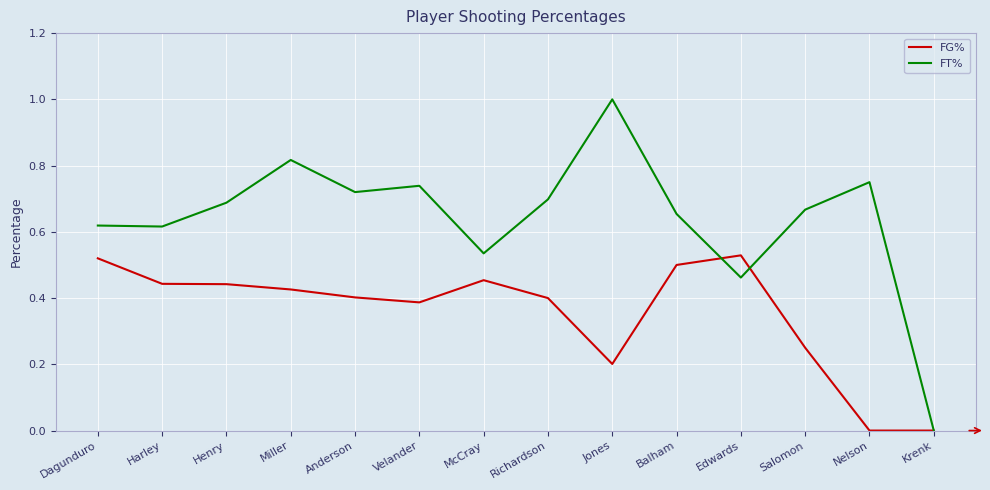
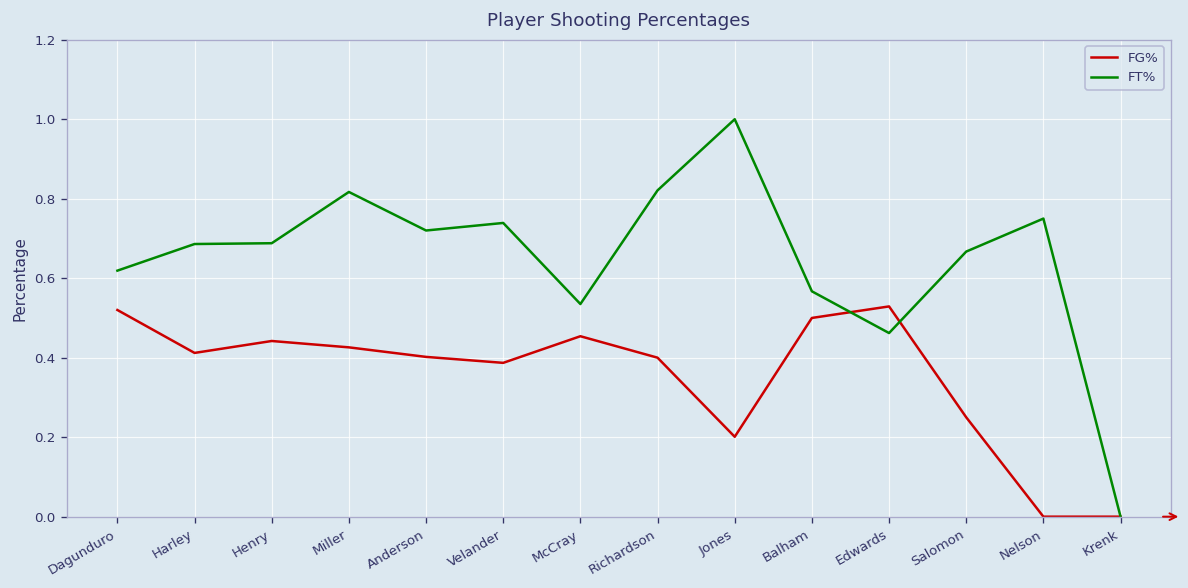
FG%, Harley: 0.44 -> 0.41
FT%, Harley: 0.62 -> 0.69
FT%, Richardson: 0.70 -> 0.82
FT%, Balham: 0.65 -> 0.57
